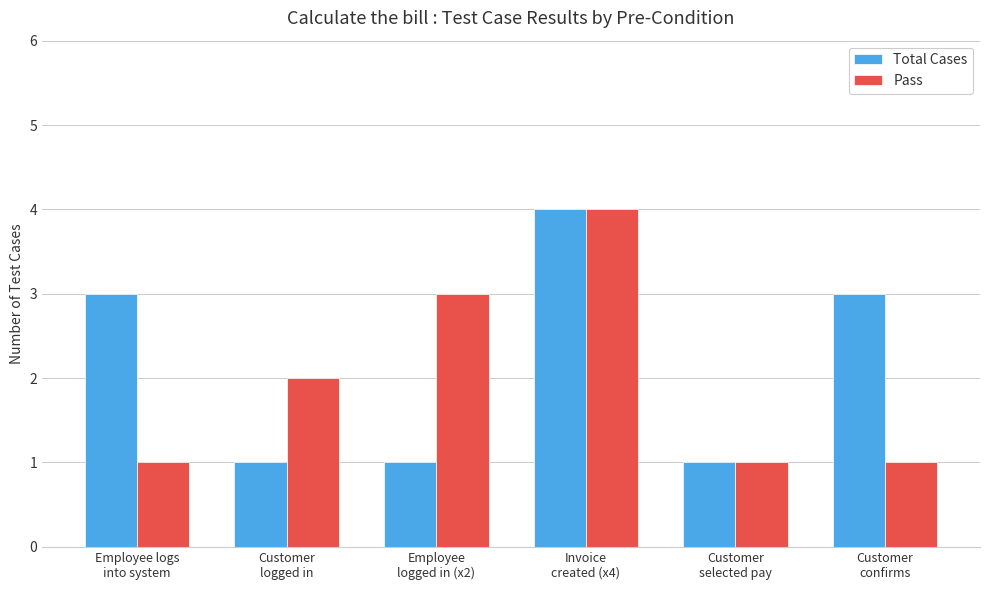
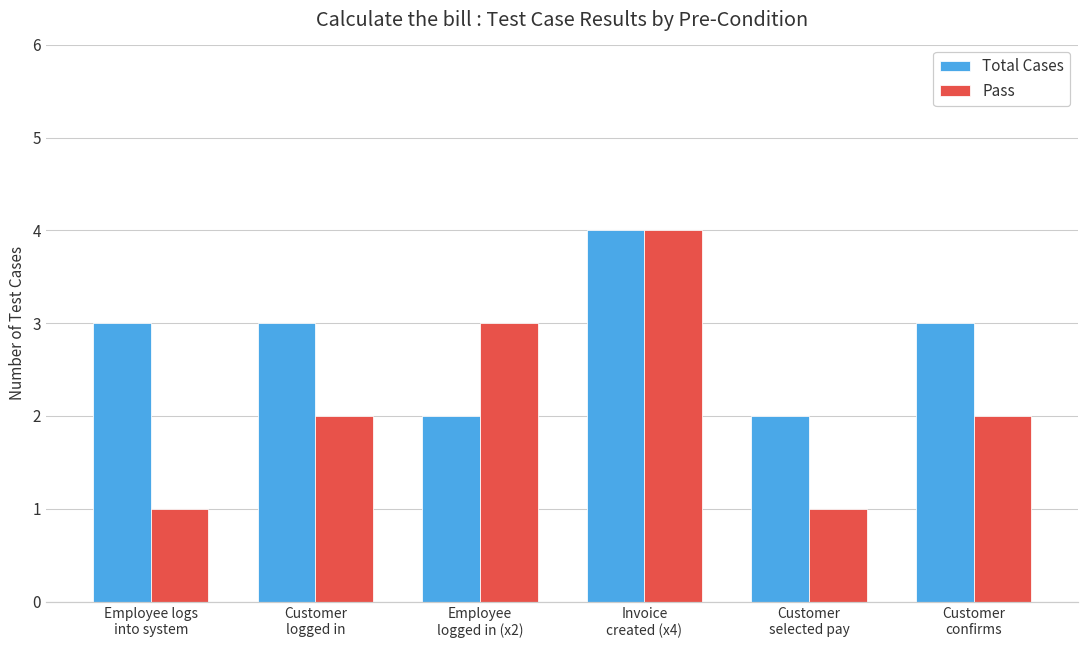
Total Cases, Customer logged in: 1 -> 3
Total Cases, Employee logged in (x2): 1 -> 2
Total Cases, Customer selected pay: 1 -> 2
Pass, Customer confirms: 1 -> 2
